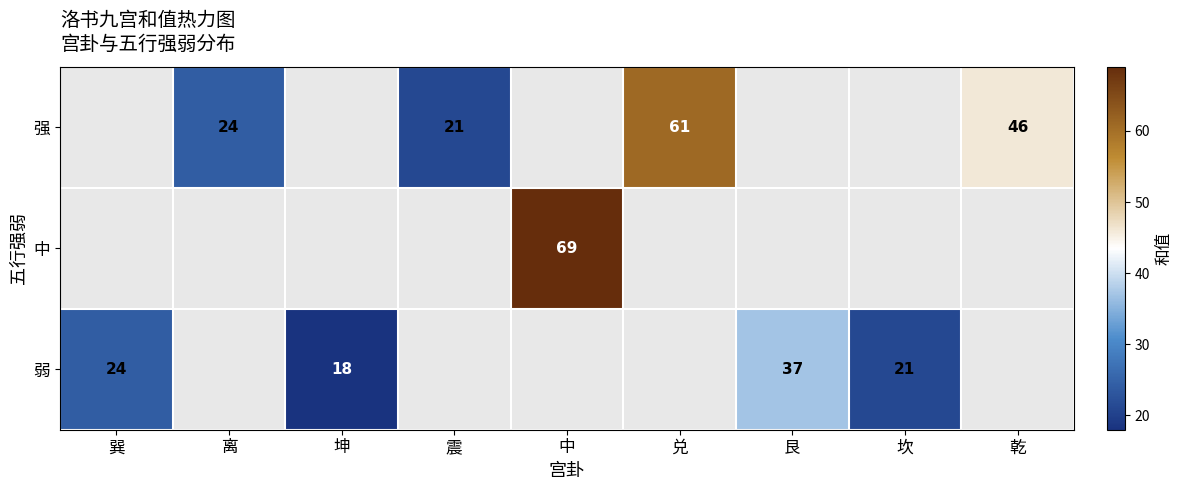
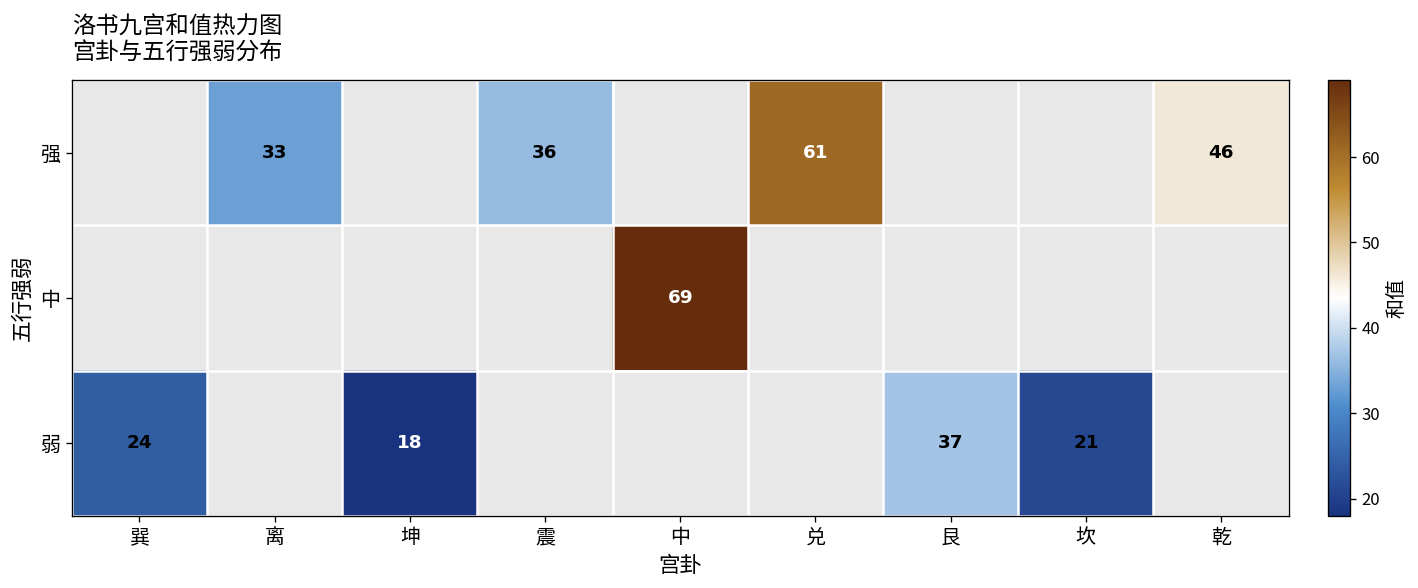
强, 离: 24 -> 33
强, 震: 21 -> 36
